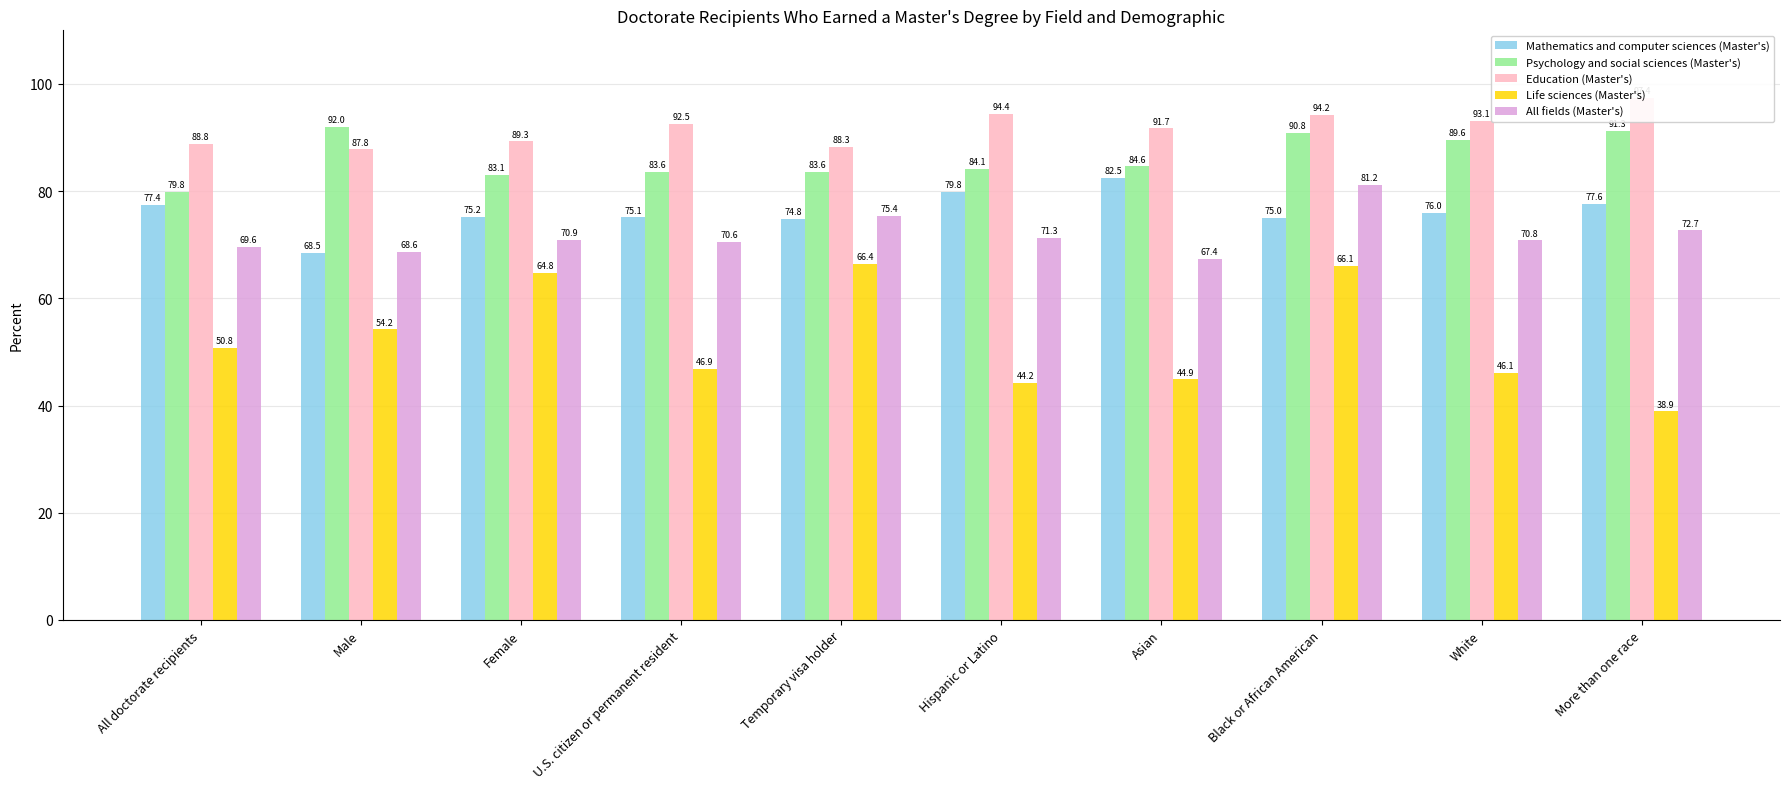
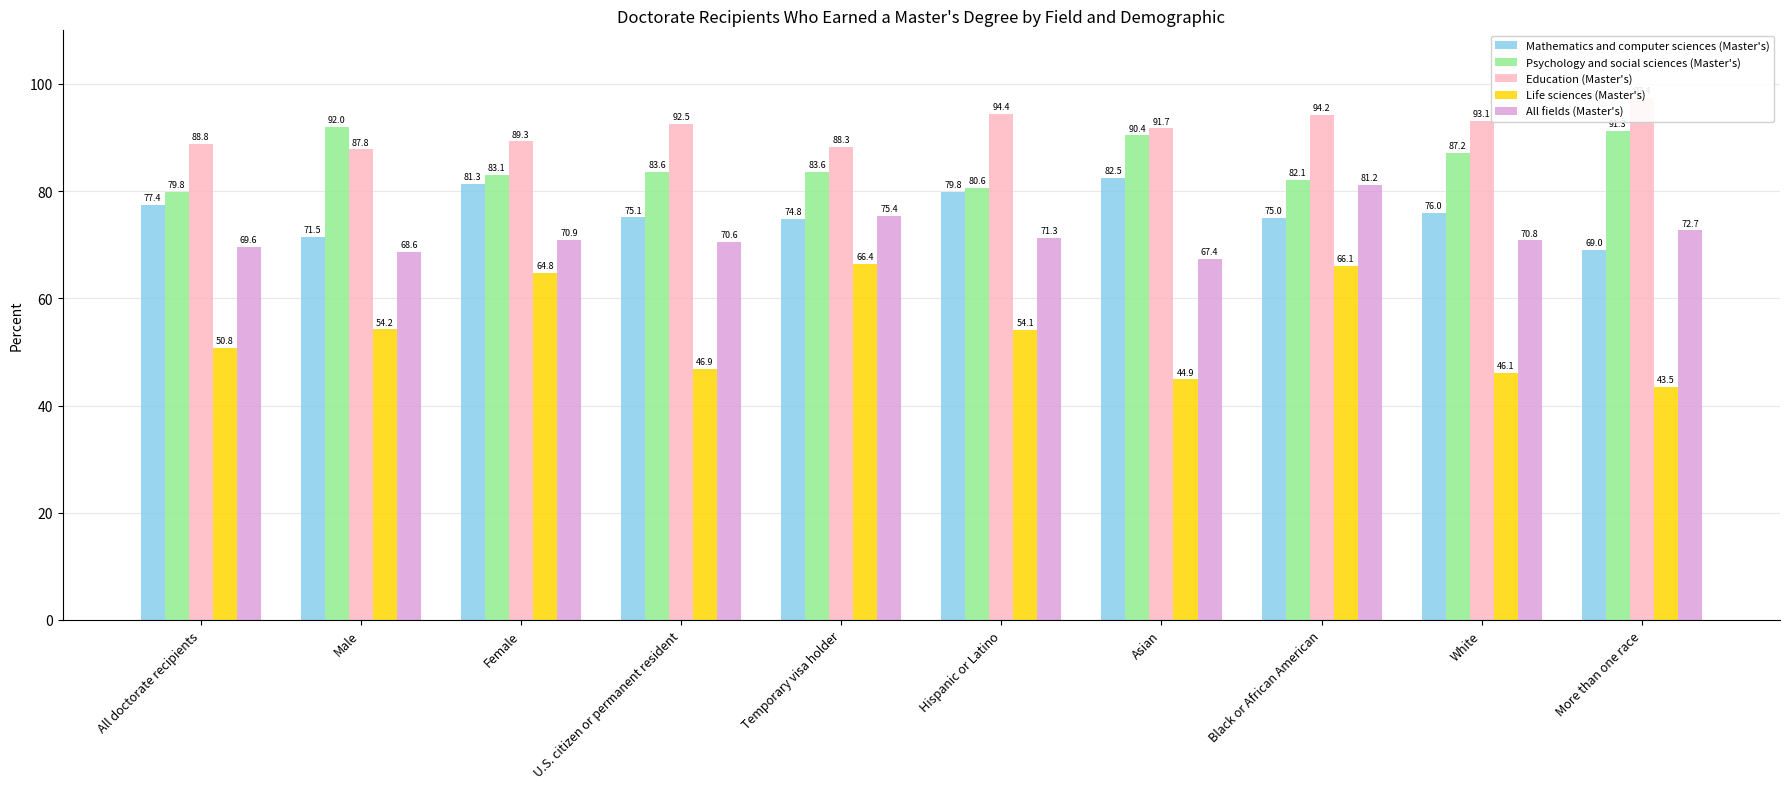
Mathematics and computer sciences (Master's), Male: 68.5 -> 71.5
Mathematics and computer sciences (Master's), Female: 75.2 -> 81.3
Psychology and social sciences (Master's), Hispanic or Latino: 84.1 -> 80.6
Life sciences (Master's), Hispanic or Latino: 44.2 -> 54.1
Psychology and social sciences (Master's), Asian: 84.6 -> 90.4
Psychology and social sciences (Master's), Black or African American: 90.8 -> 82.1
Psychology and social sciences (Master's), White: 89.6 -> 87.2
Mathematics and computer sciences (Master's), More than one race: 77.6 -> 69.0
Life sciences (Master's), More than one race: 38.9 -> 43.5
